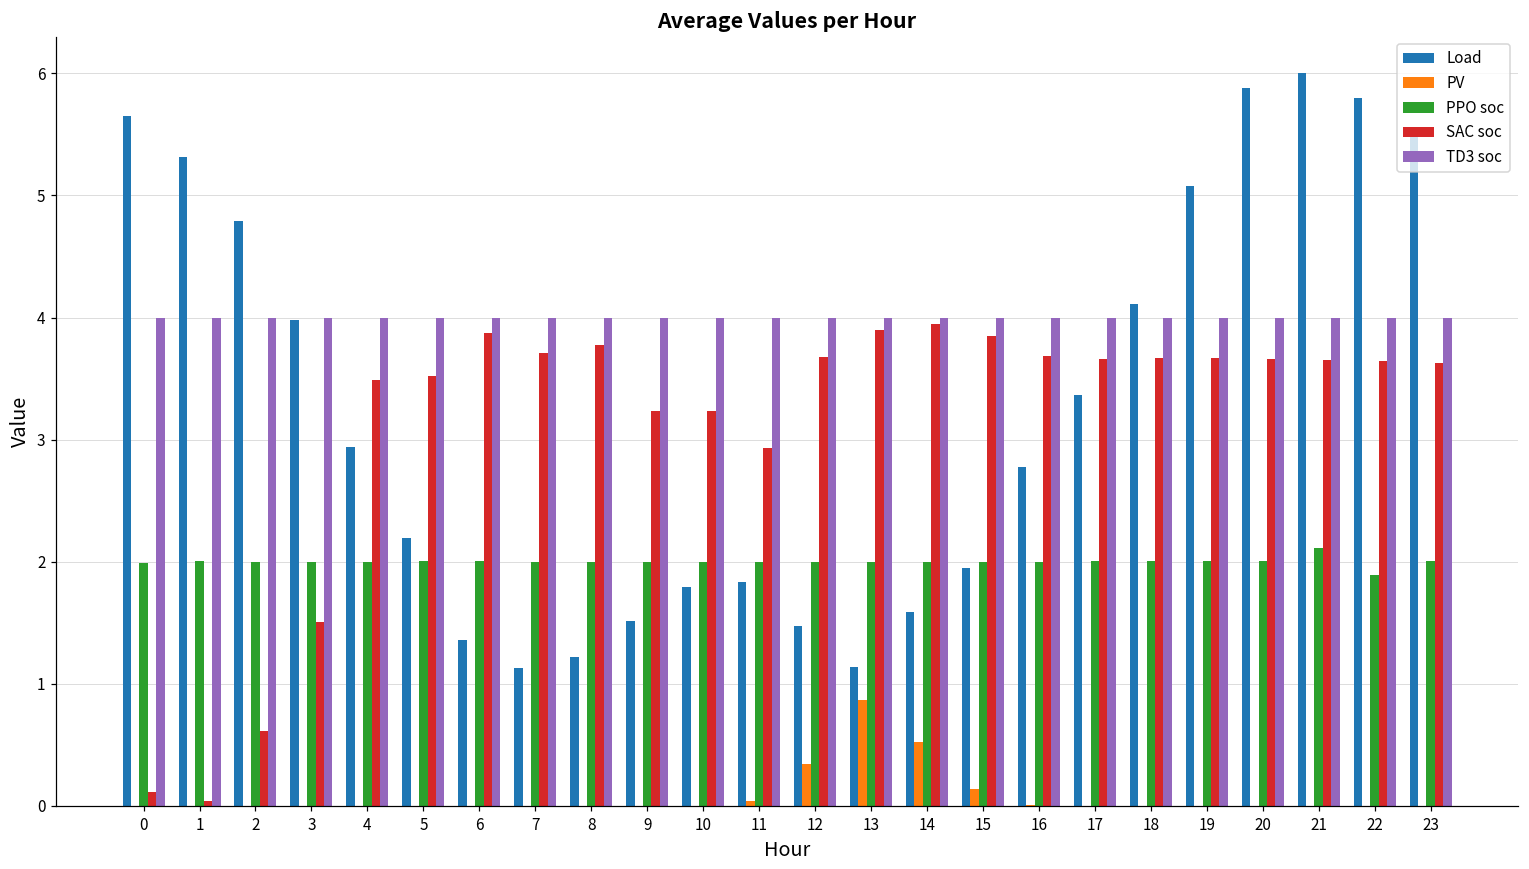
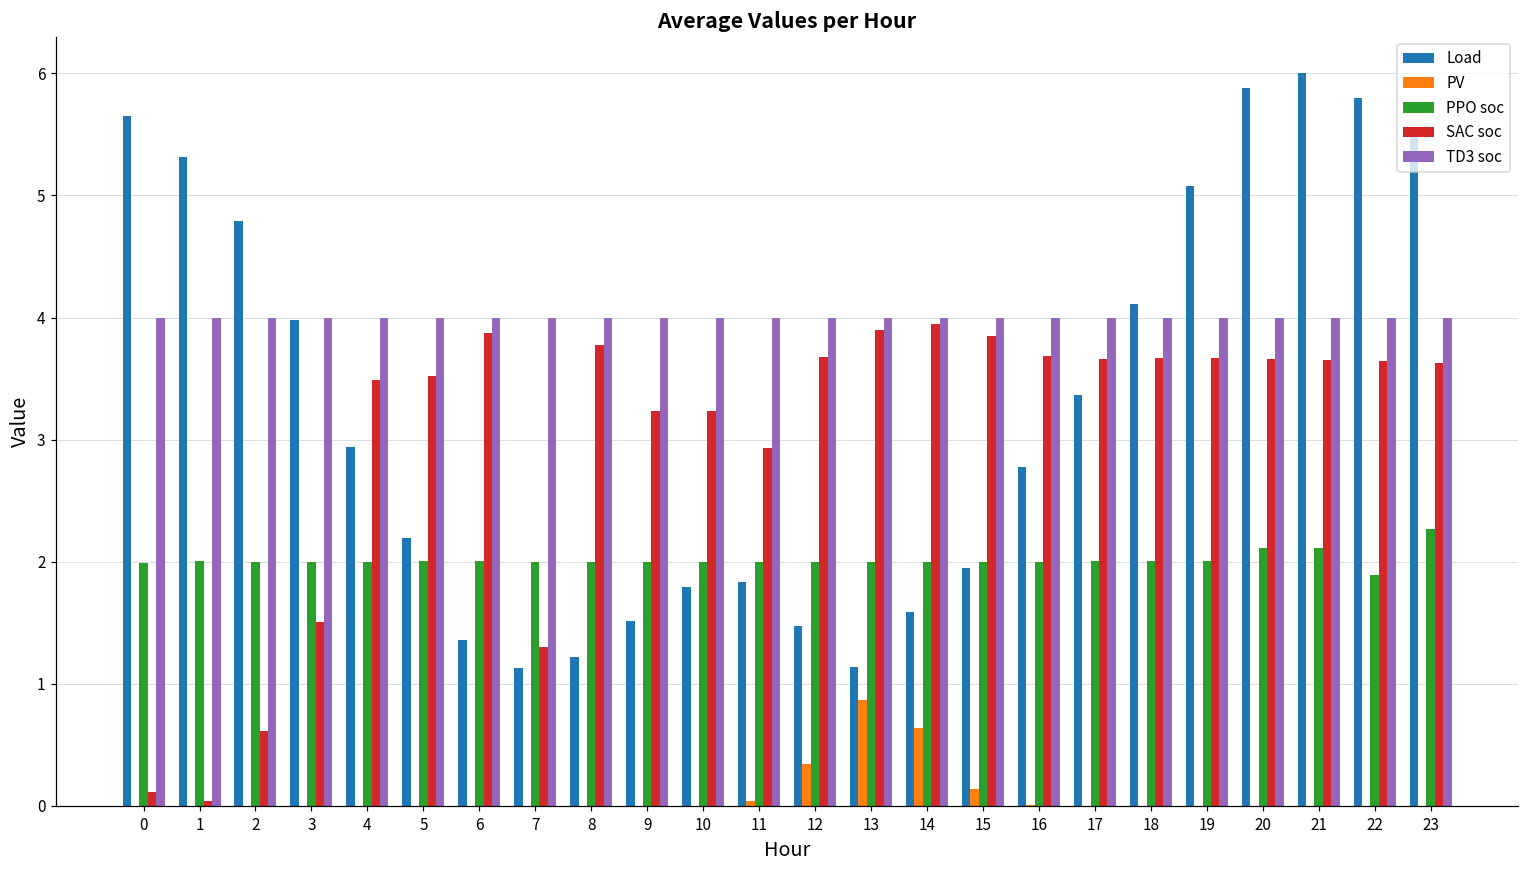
SAC soc, 7: 3.71 -> 1.30
PV, 14: 0.52 -> 0.64
PPO soc, 20: 2.01 -> 2.11
PPO soc, 23: 2.01 -> 2.27
